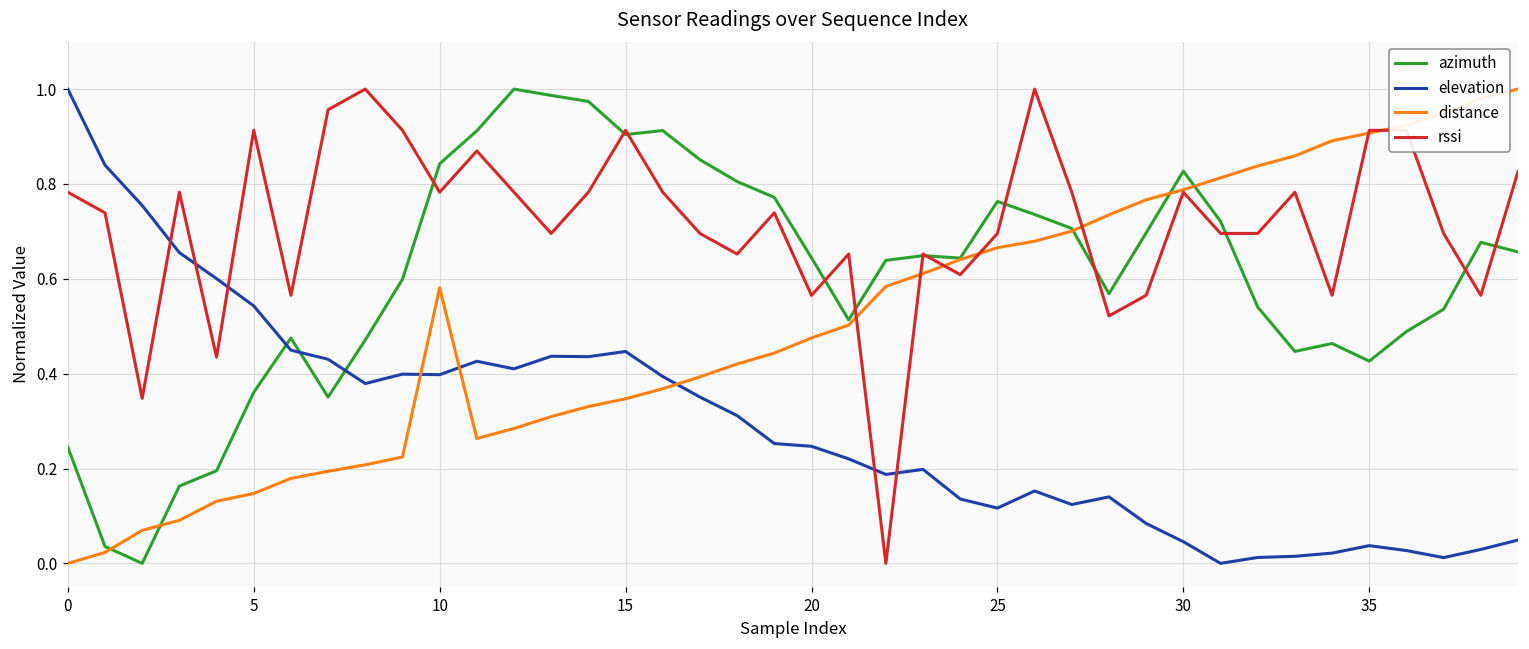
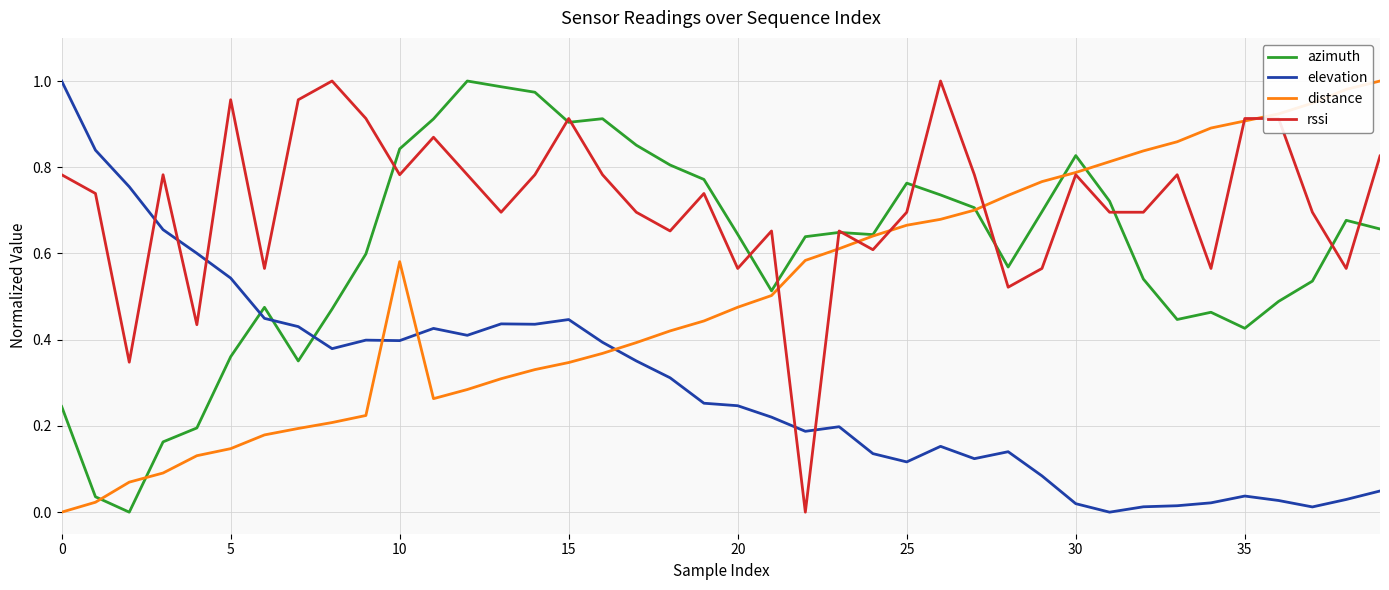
rssi, 5: 0.91 -> 0.96
elevation, 30: 0.05 -> 0.02
